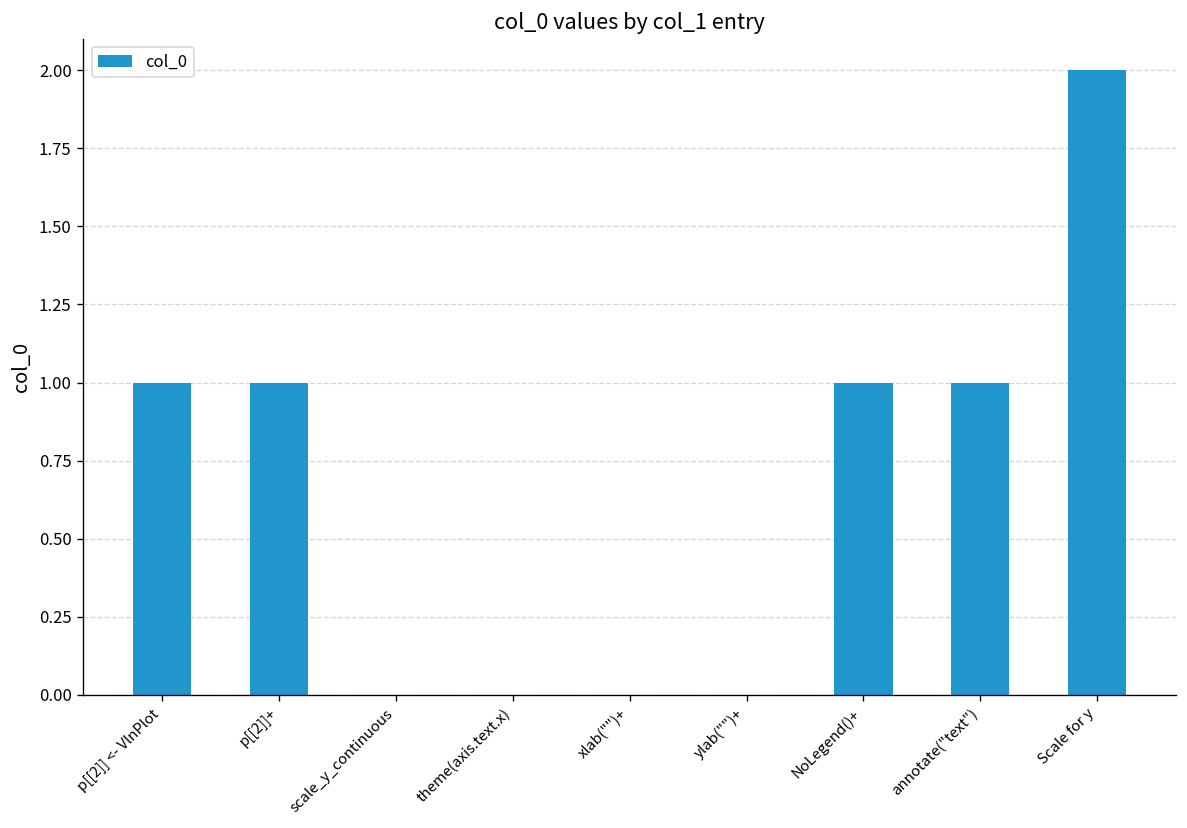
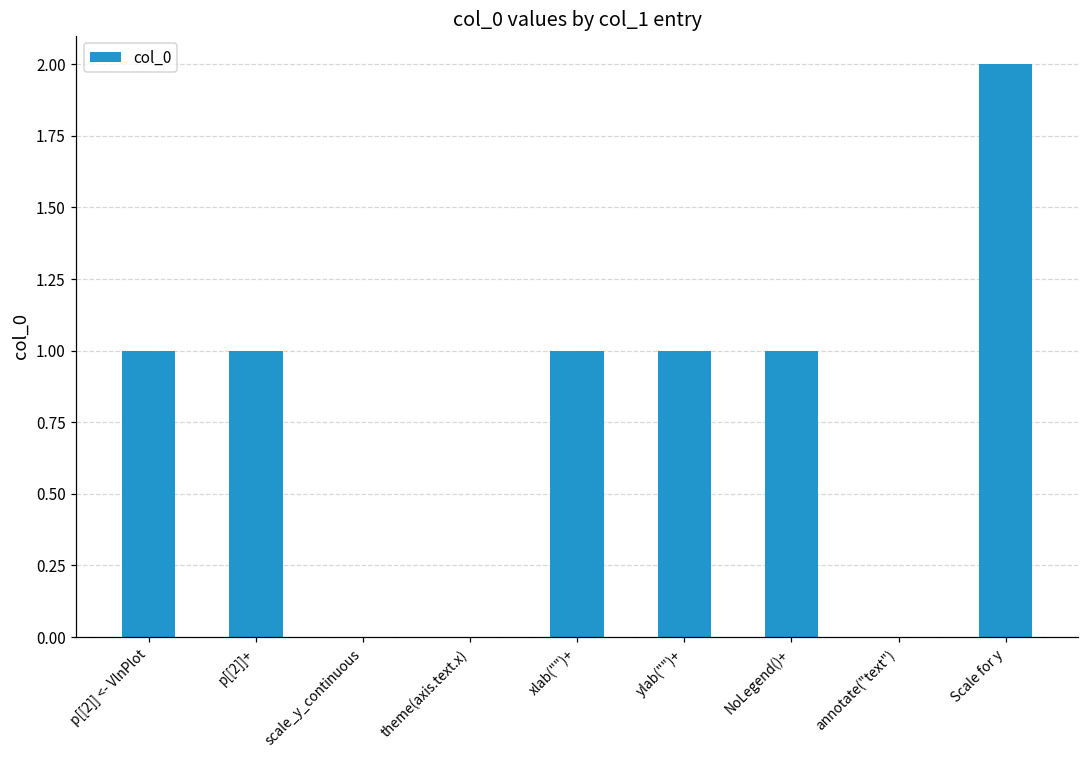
xlab("")+: 0 -> 1
ylab("")+: 0 -> 1
annotate("text"): 1 -> 0
